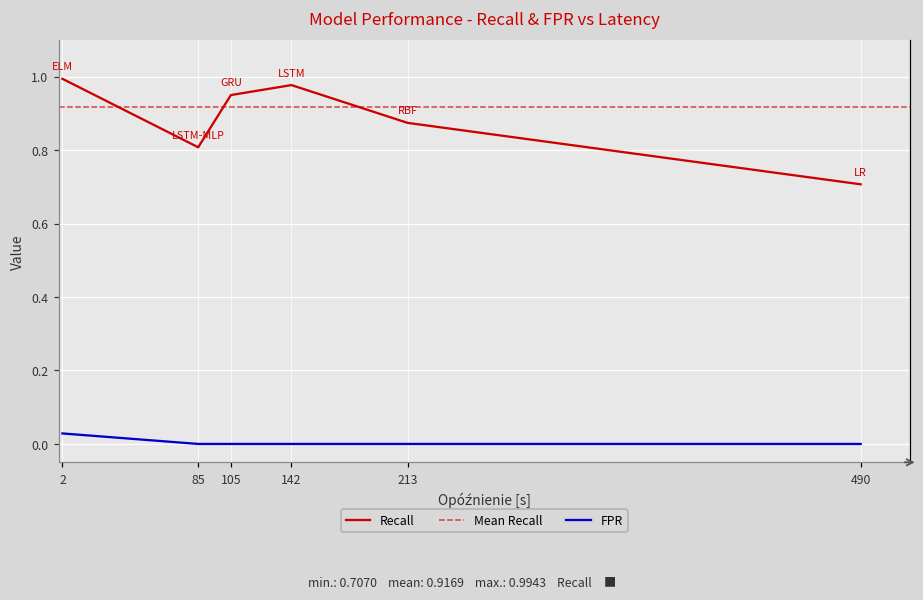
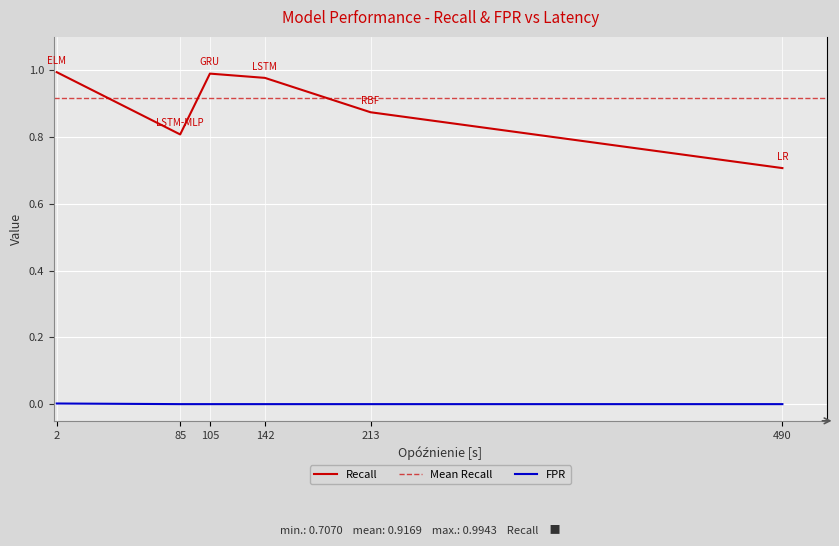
FPR, 2: 0.03 -> 0.00
Recall, 105: 0.95 -> 0.99
